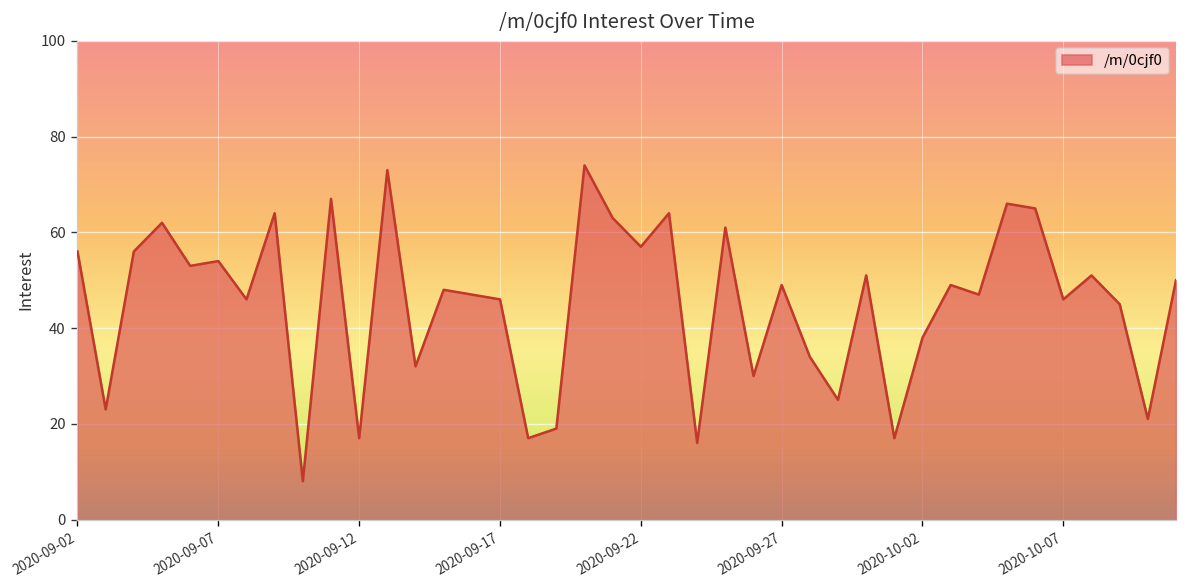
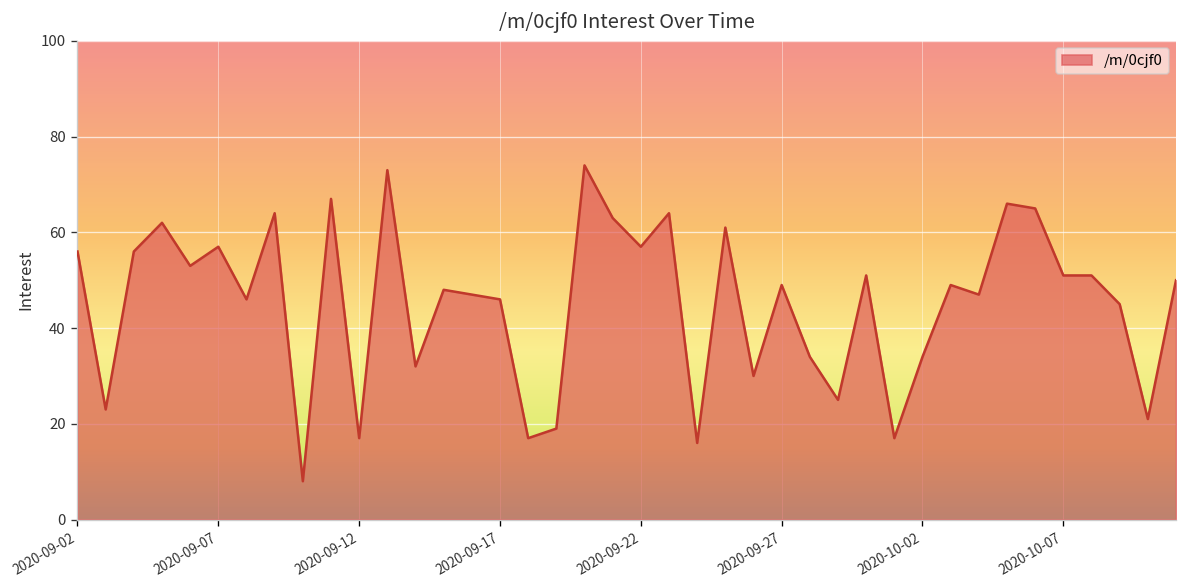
2020-09-07: 54 -> 57
2020-10-02: 38 -> 34
2020-10-07: 46 -> 51
